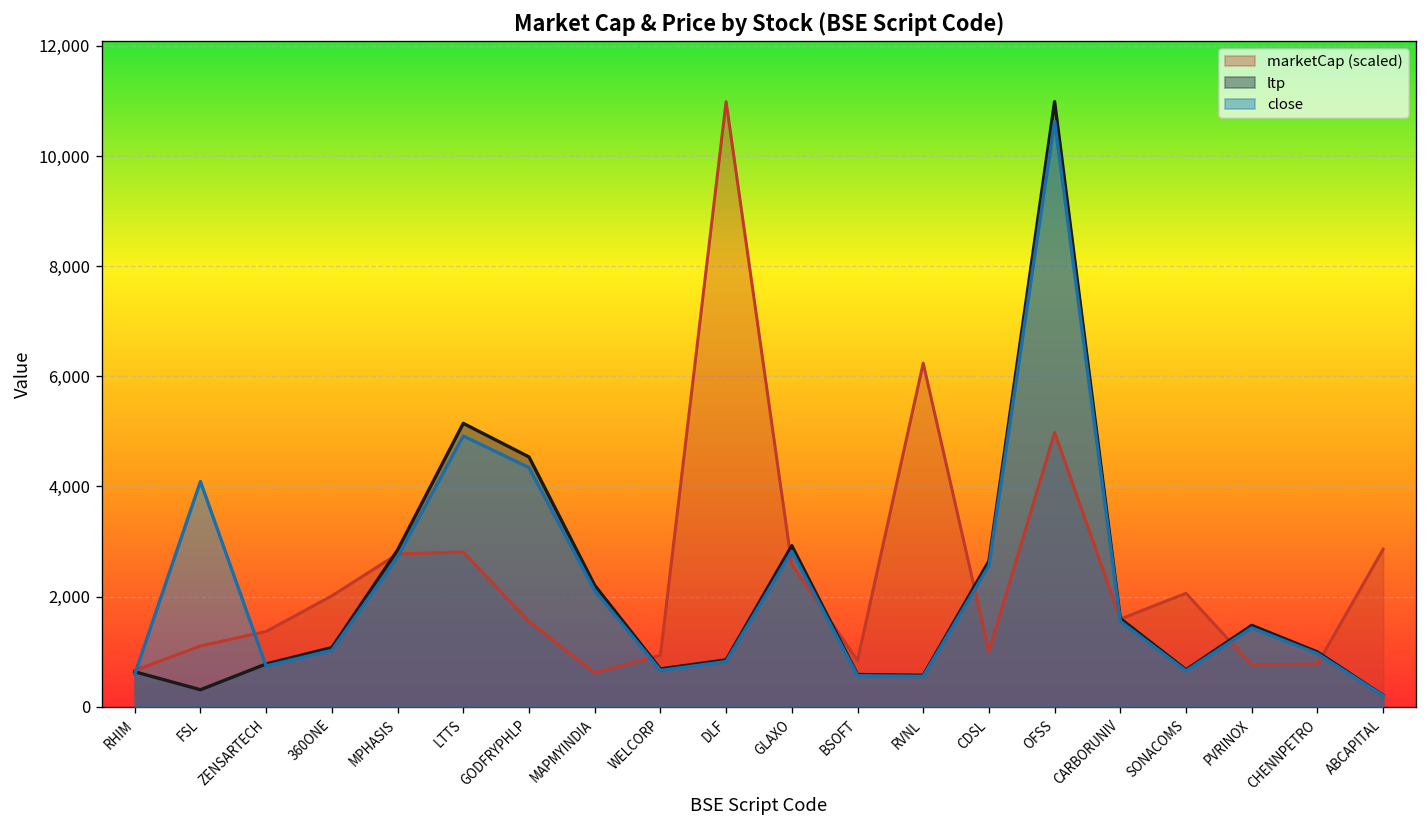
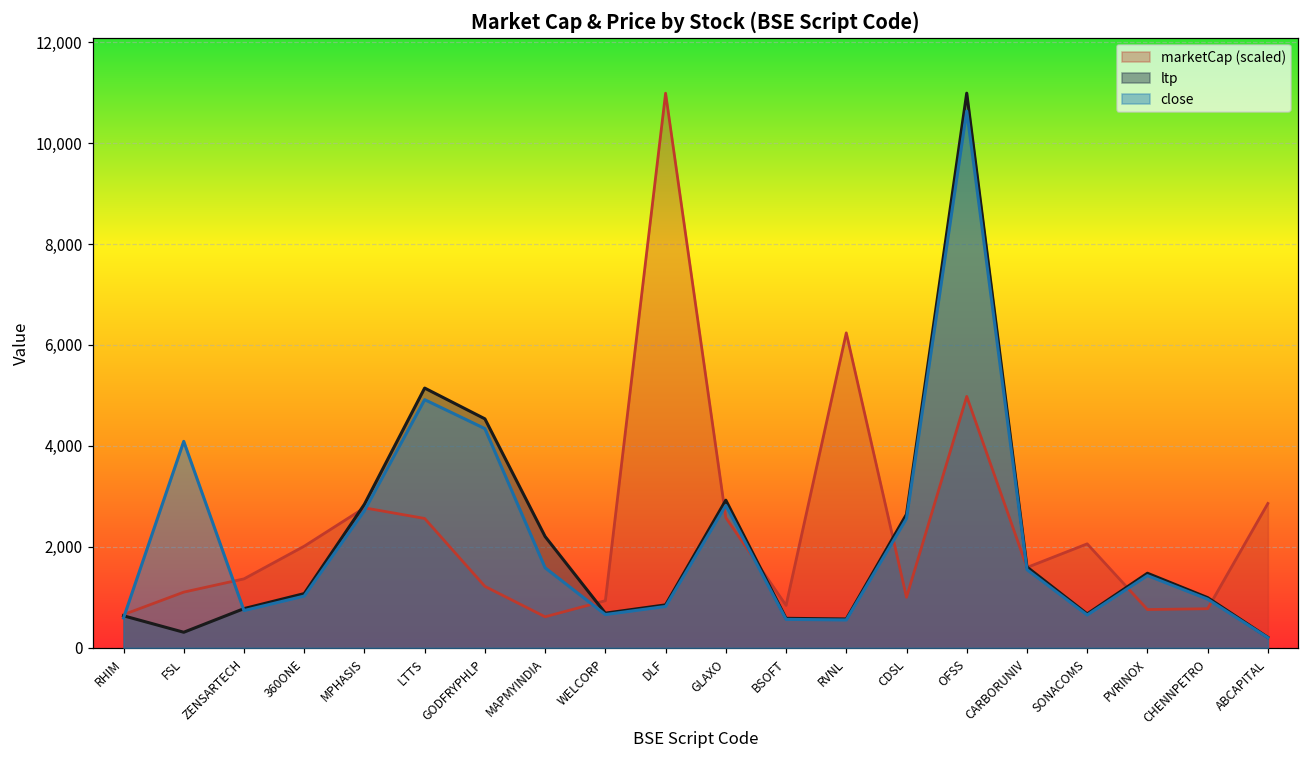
marketCap (scaled), LTTS: 2,800 -> 2,600
marketCap (scaled), GODFRYPHLP: 1,500 -> 1,200
close, MAPMYINDIA: 2,100 -> 1,600
